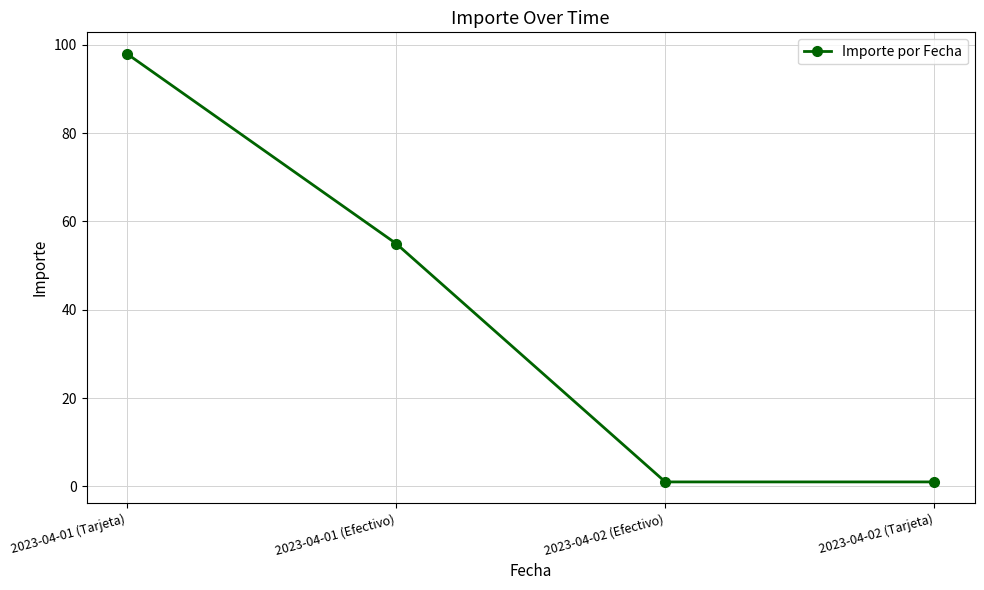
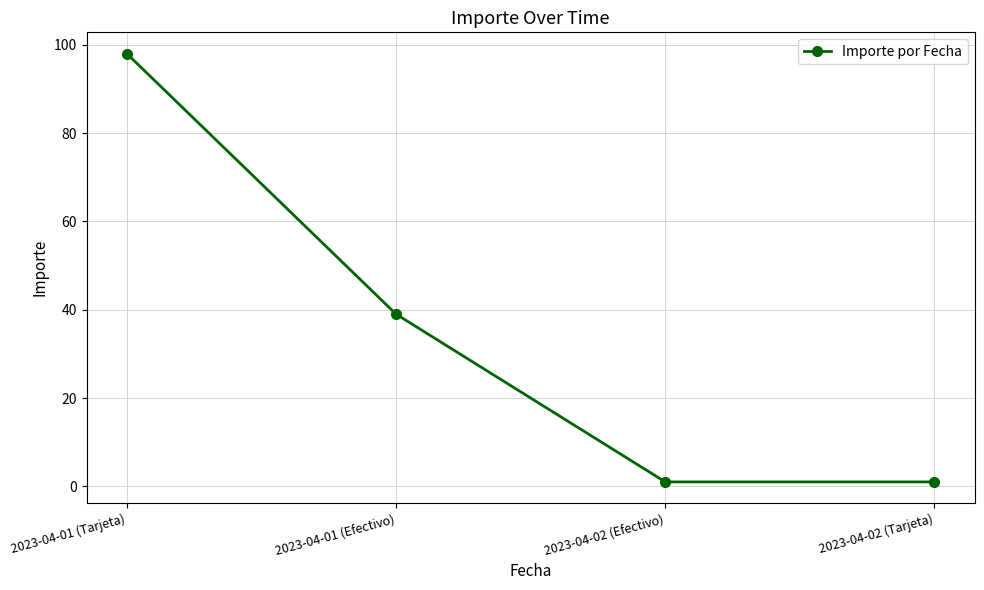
2023-04-01 (Efectivo): 55 -> 39
